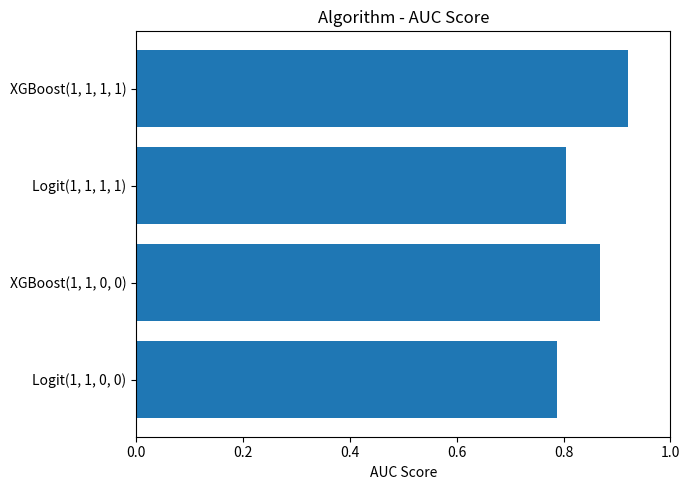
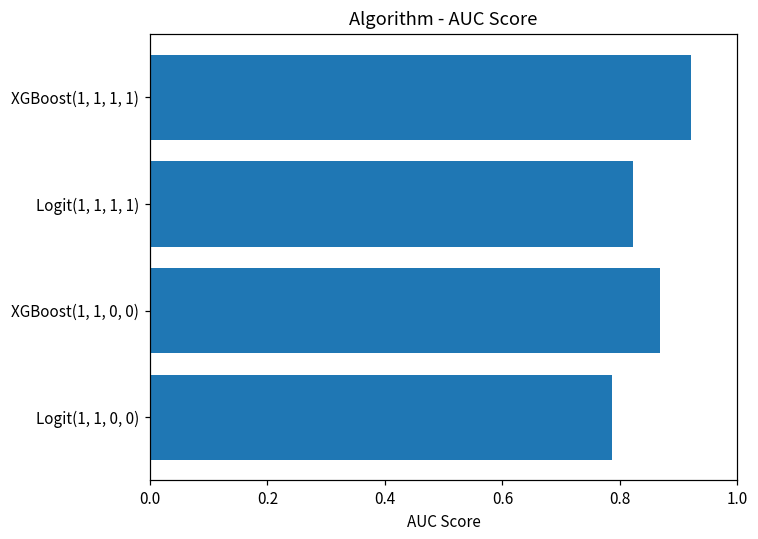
Logit(1, 1, 1, 1): 0.80 -> 0.82
